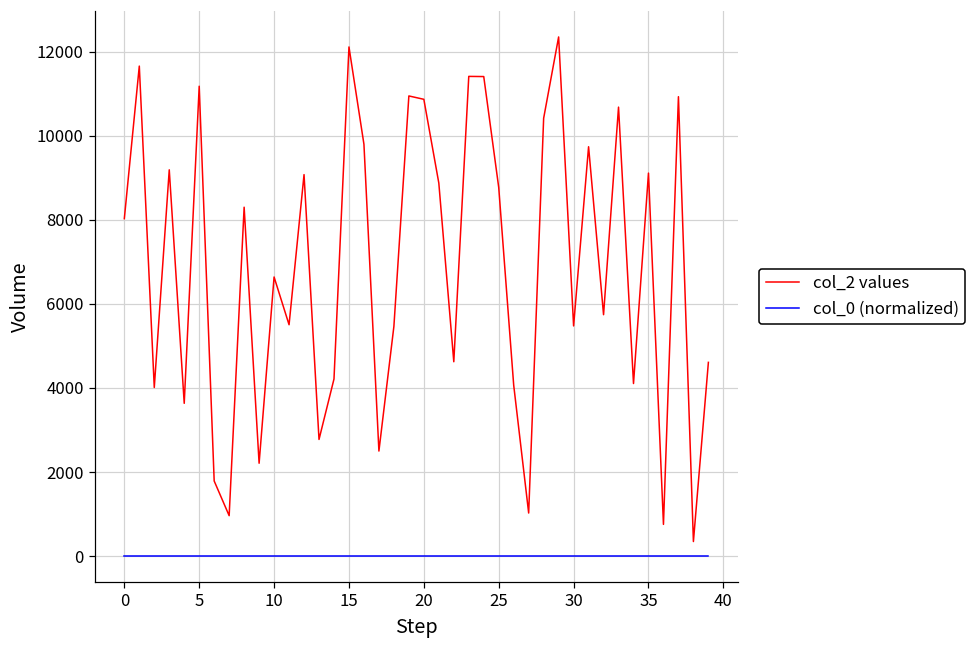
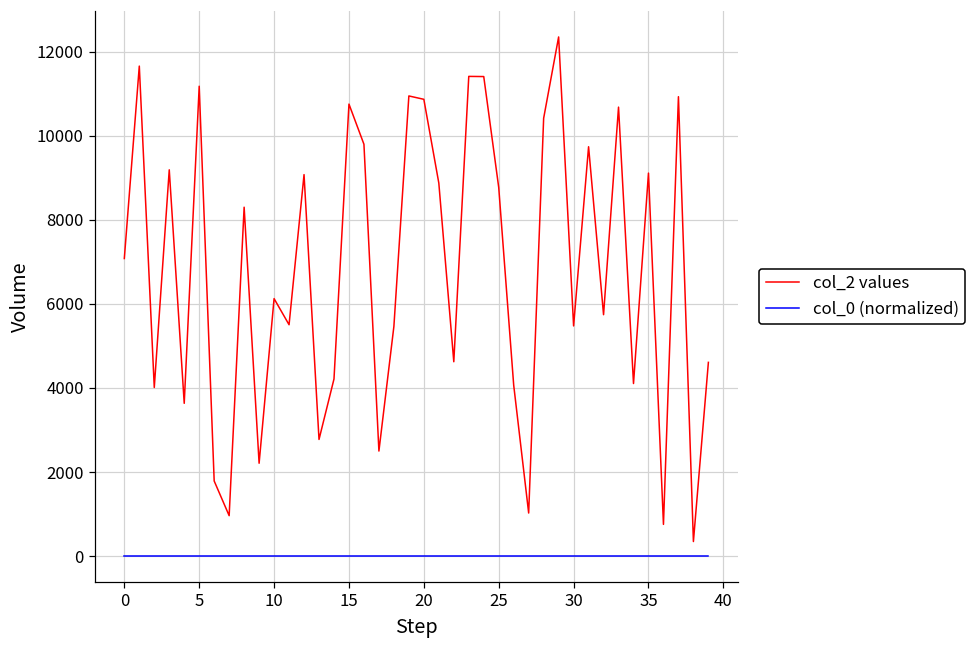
col_2 values, 0: 8000 -> 7100
col_2 values, 10: 6600 -> 6100
col_2 values, 15: 12100 -> 10800
